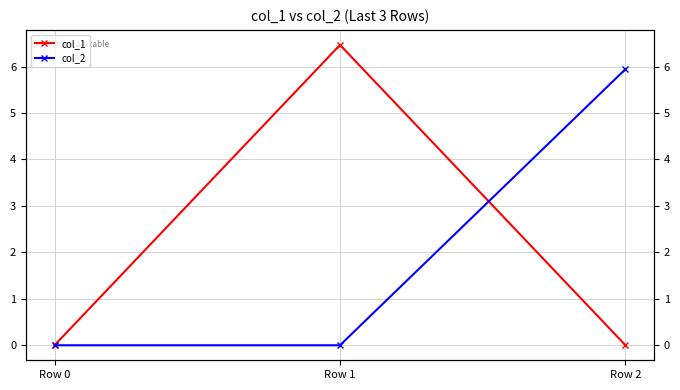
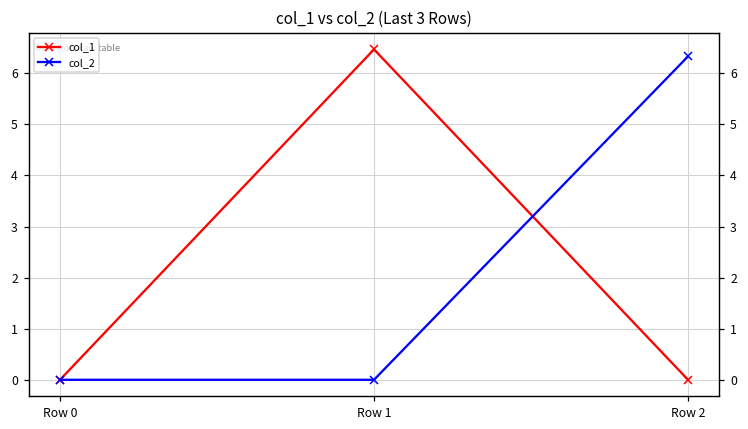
col_2, Row 2: 5.9 -> 6.3
